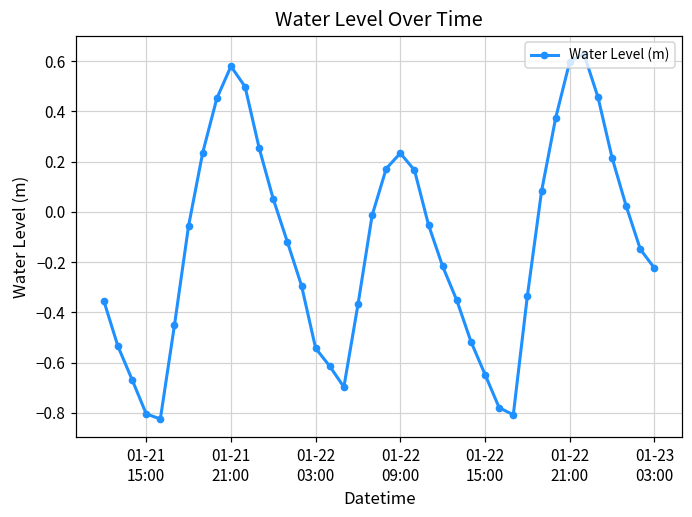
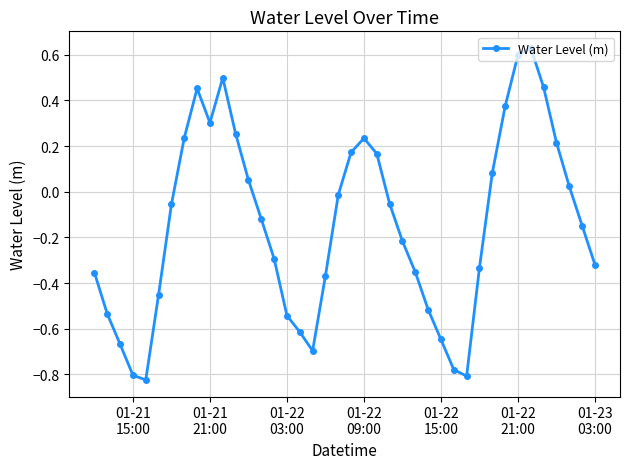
01-21 21:00: 0.58 -> 0.30
01-23 03:00: -0.22 -> -0.32
